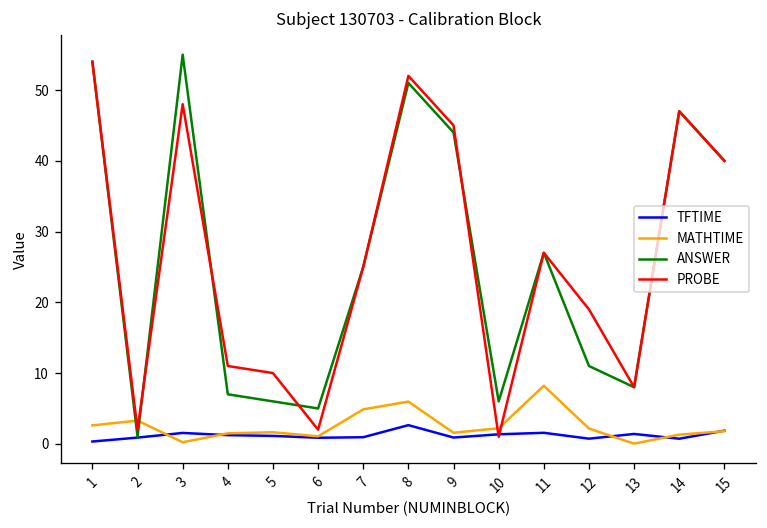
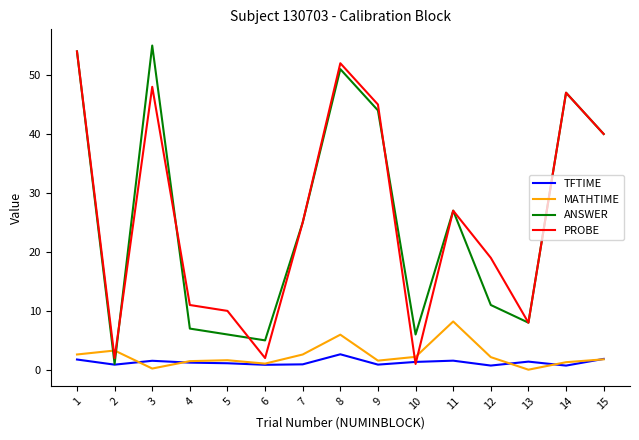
TFTIME, 1: 0 -> 2
MATHTIME, 7: 5 -> 3
